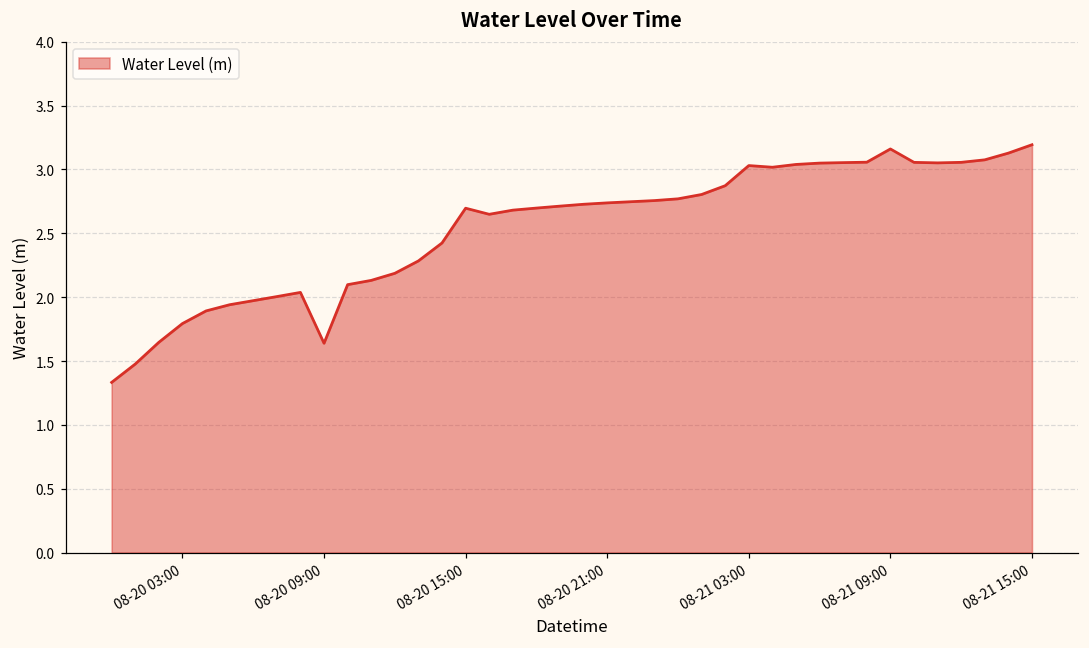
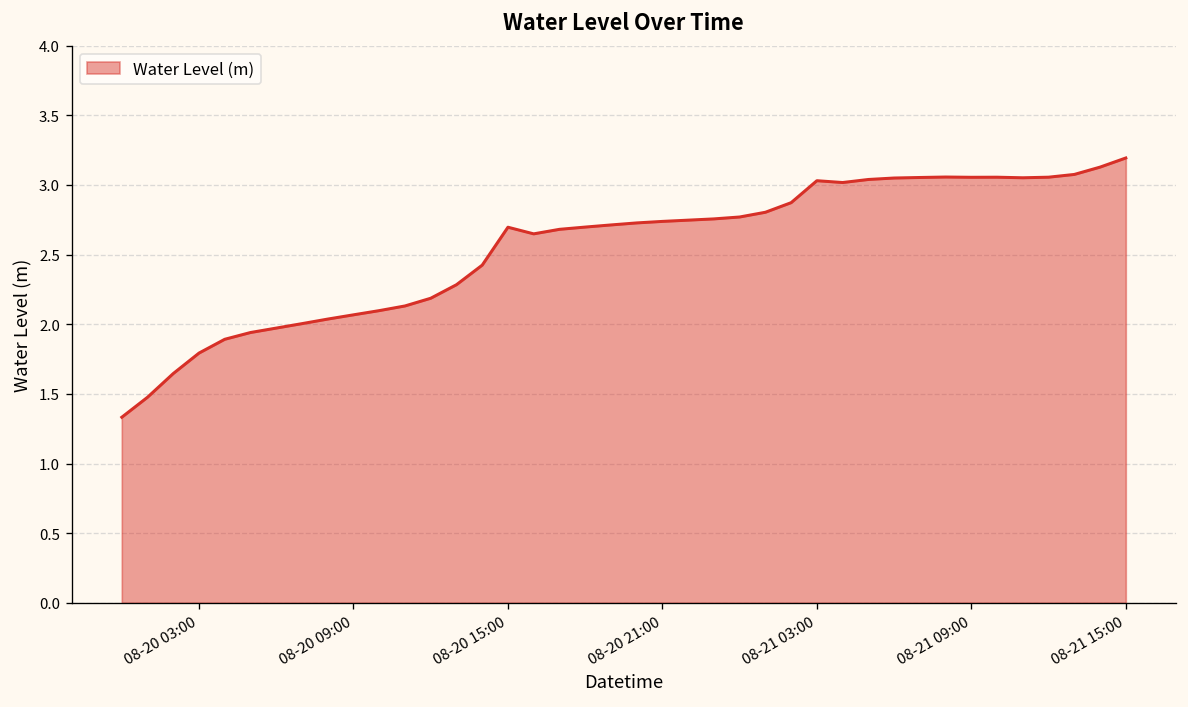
08-20 09:00: 1.64 -> 2.07
08-21 09:00: 3.16 -> 3.06
